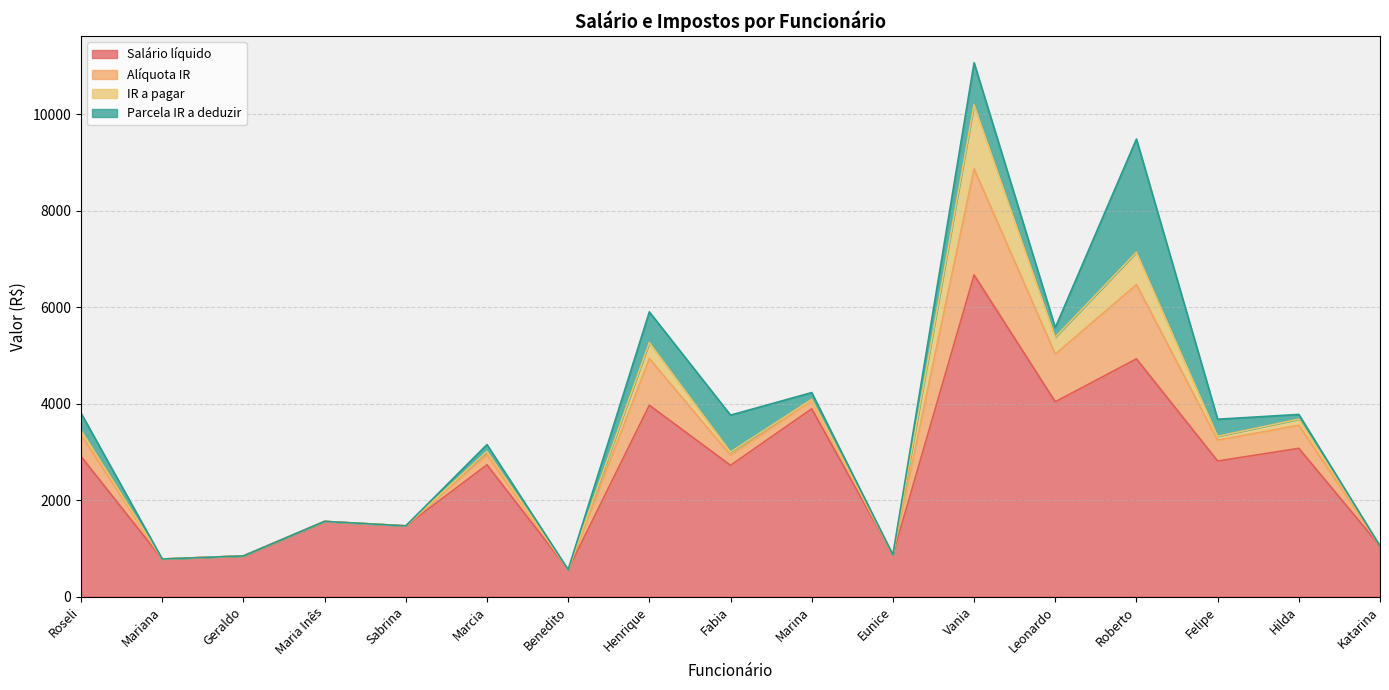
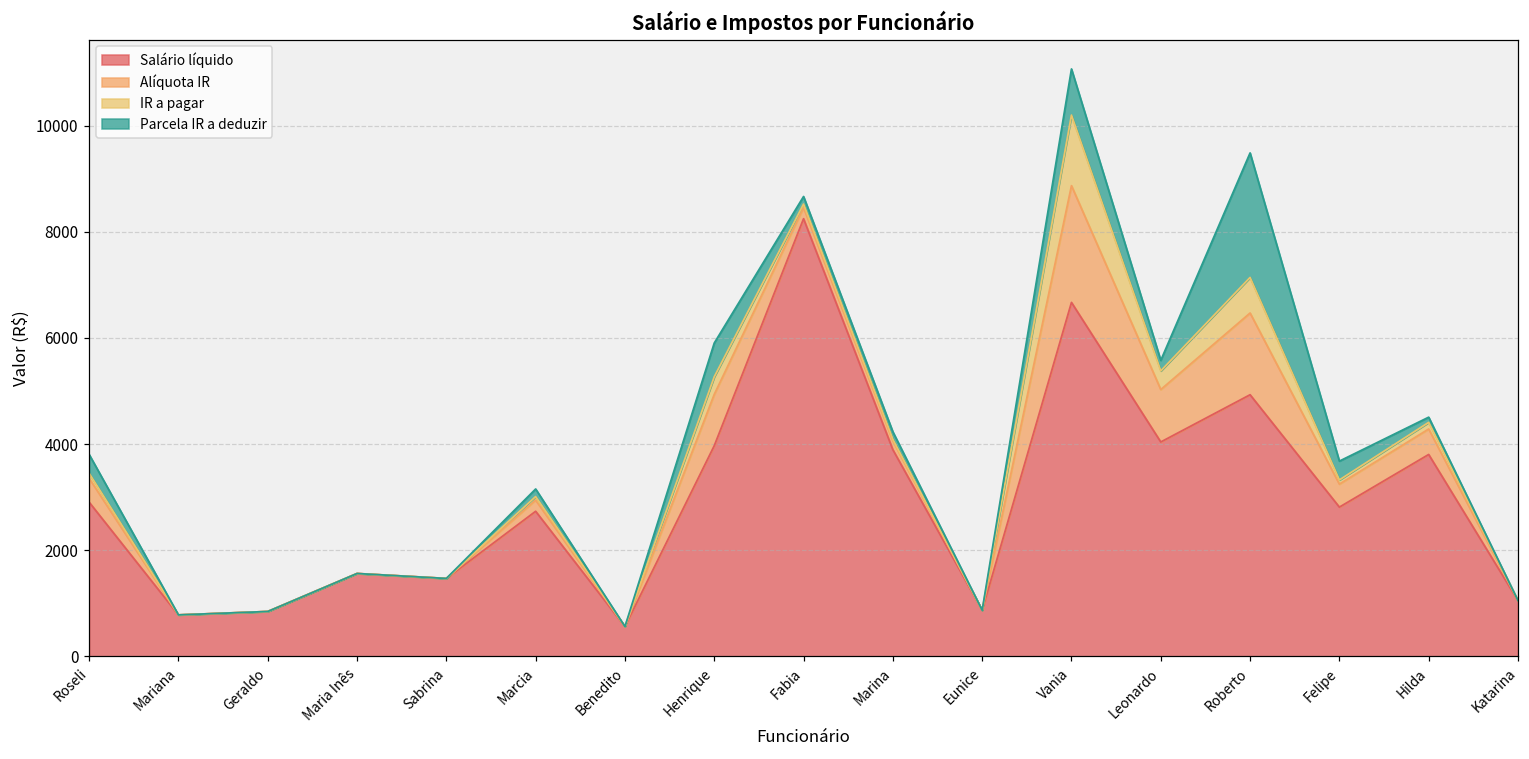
Salário líquido, Fabia: 2700 -> 8200
Parcela IR a deduzir, Fabia: 800 -> 100
Salário líquido, Hilda: 3100 -> 3800
